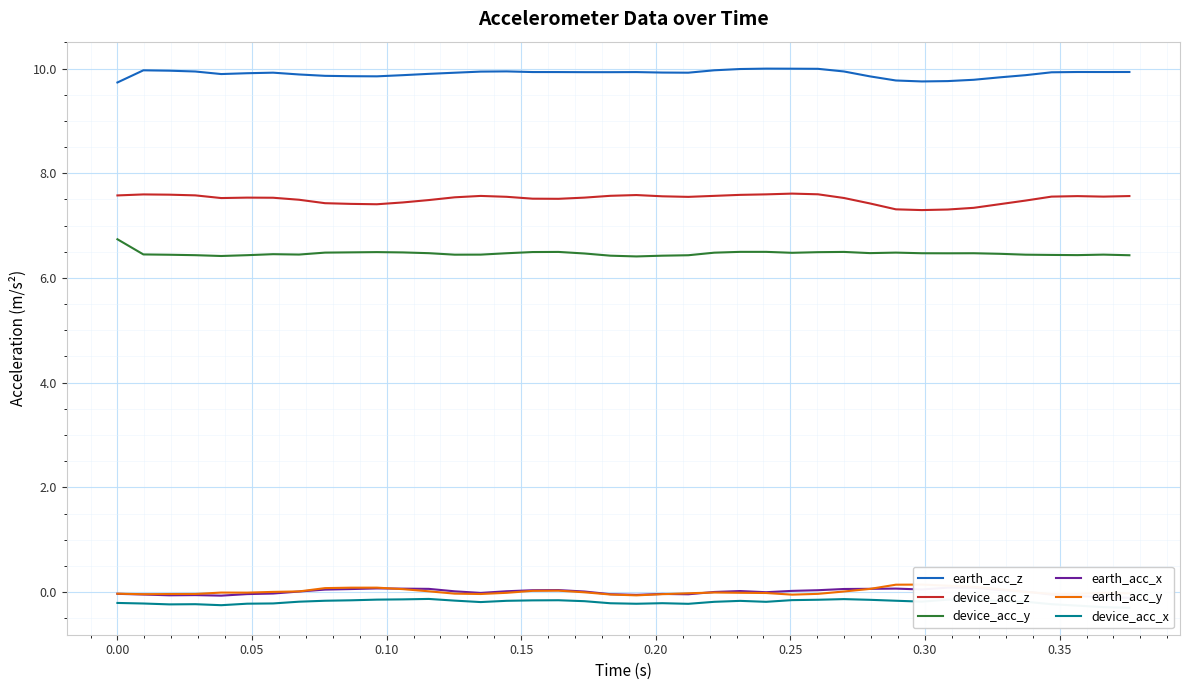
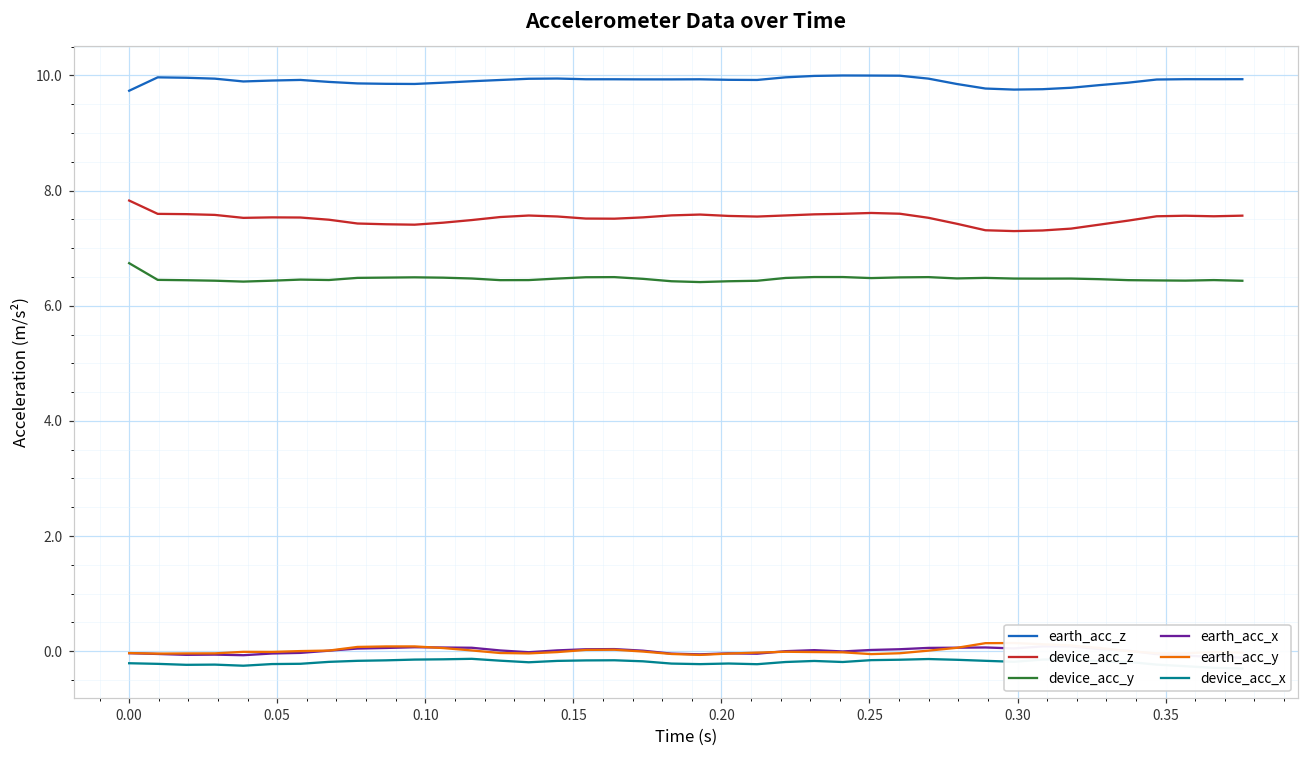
device_acc_z, 0.00: 7.6 -> 7.8
